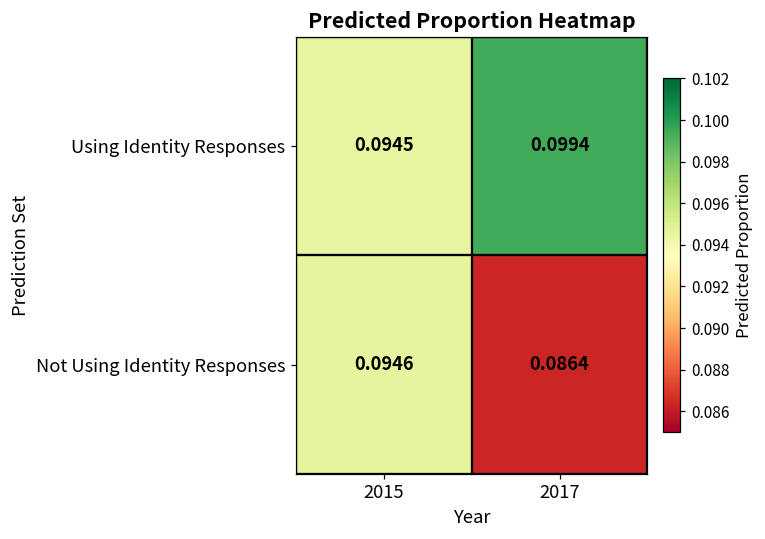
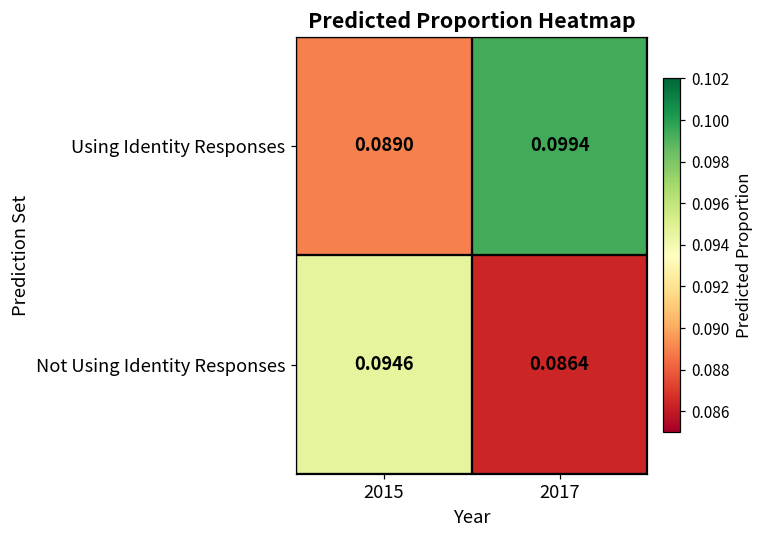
Using Identity Responses, 2015: 0.0945 -> 0.0890
